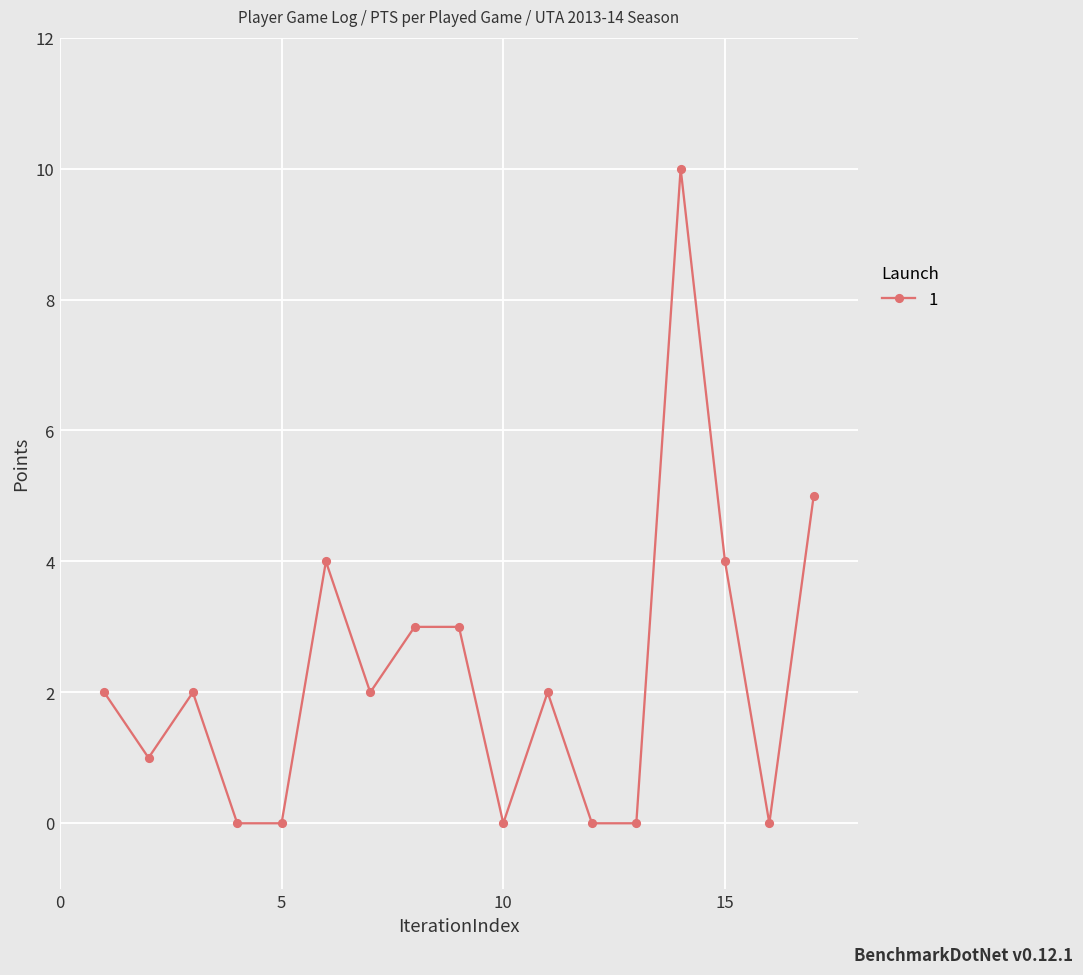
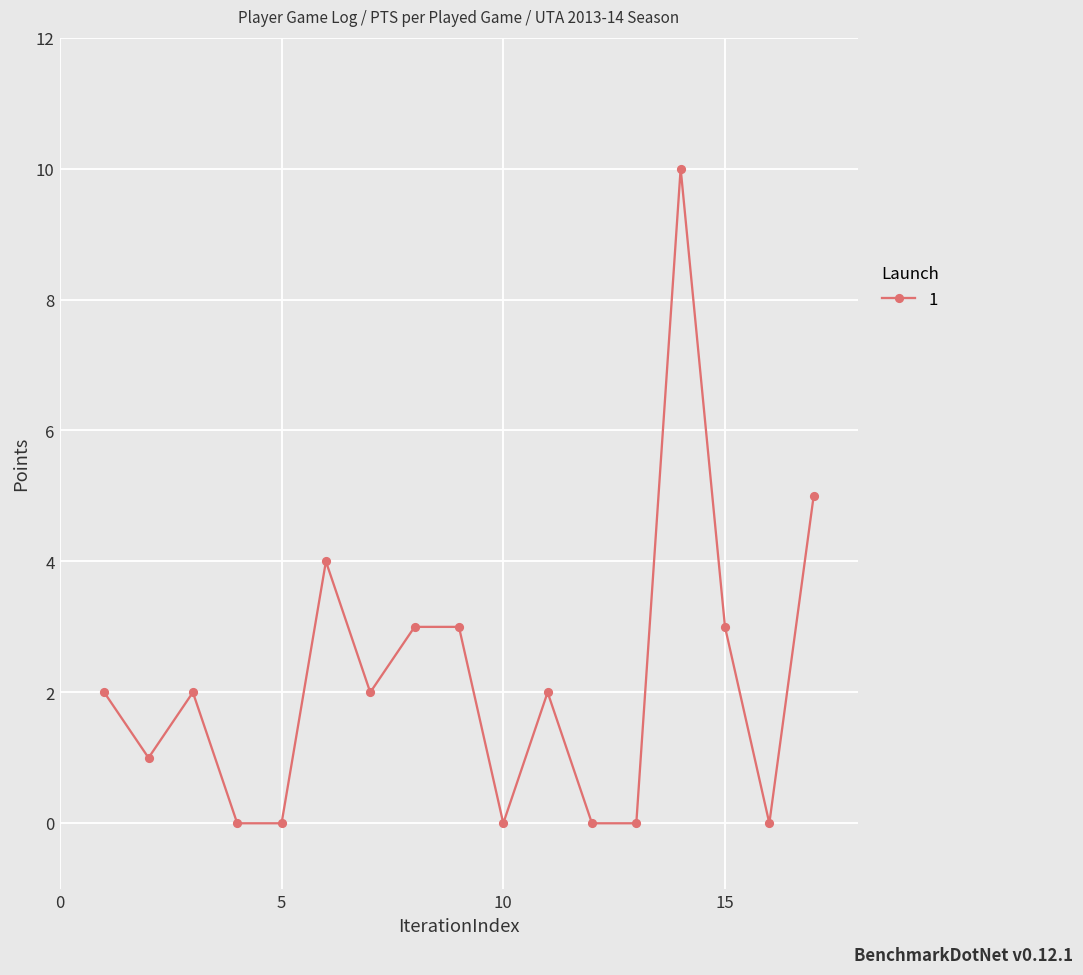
15: 4 -> 3
